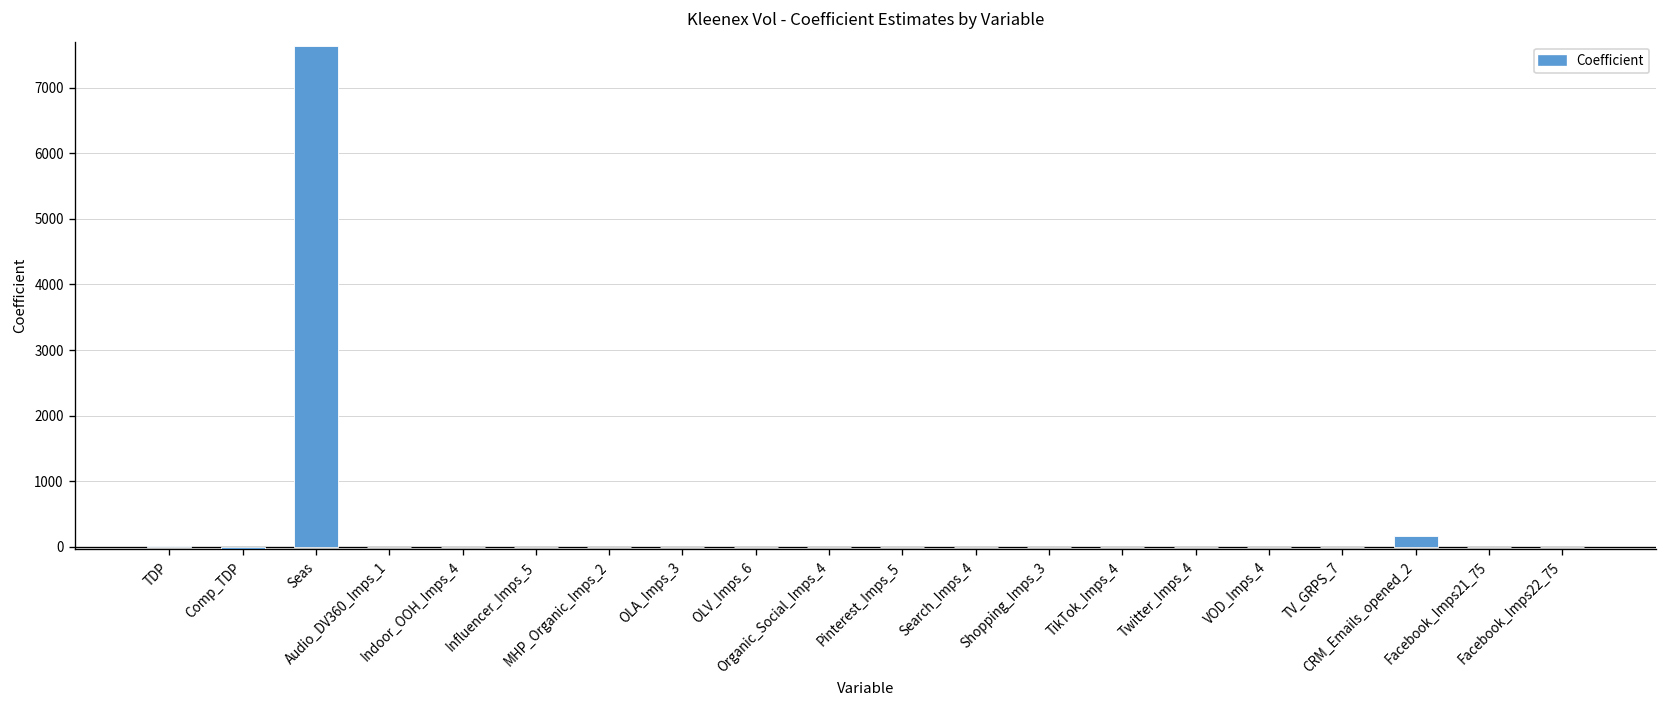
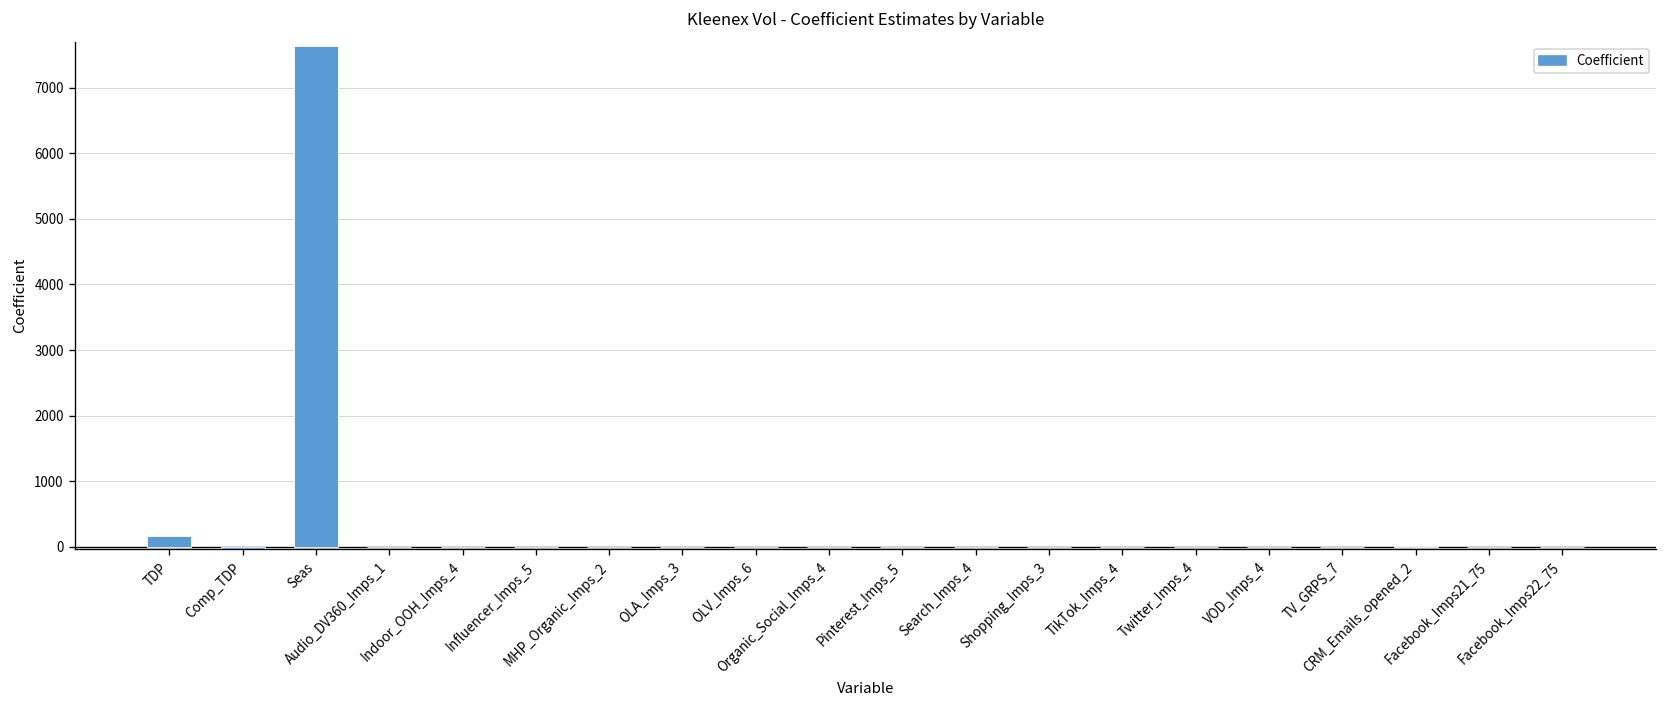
TDP: 0 -> 200
CRM_Emails_opened_2: 200 -> 0
